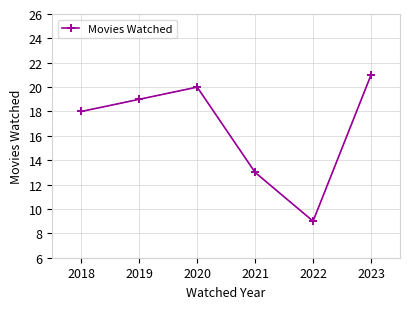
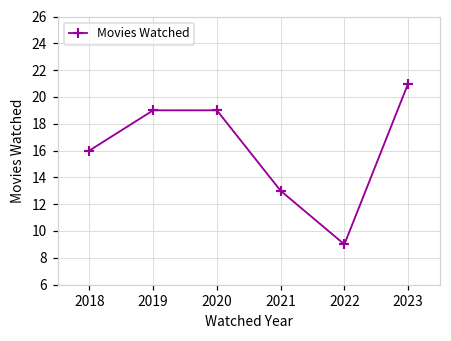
2018: 18 -> 16
2020: 20 -> 19
